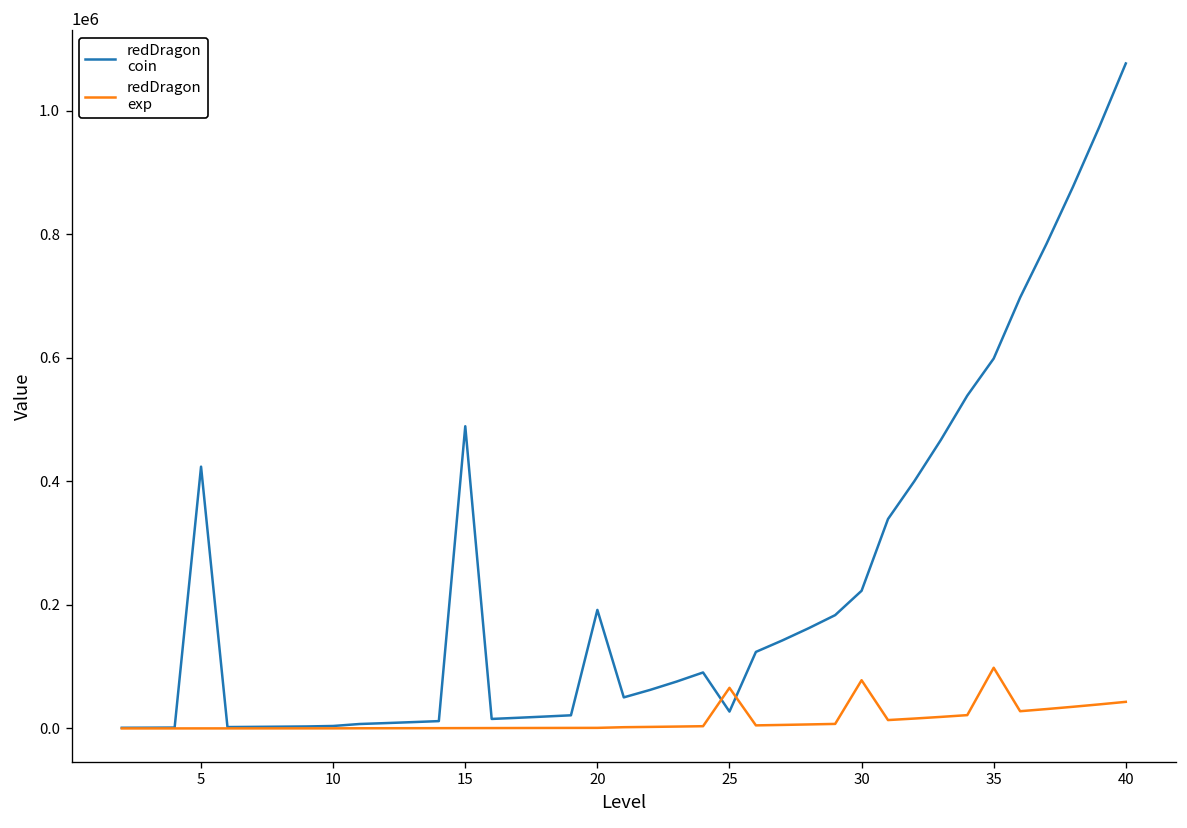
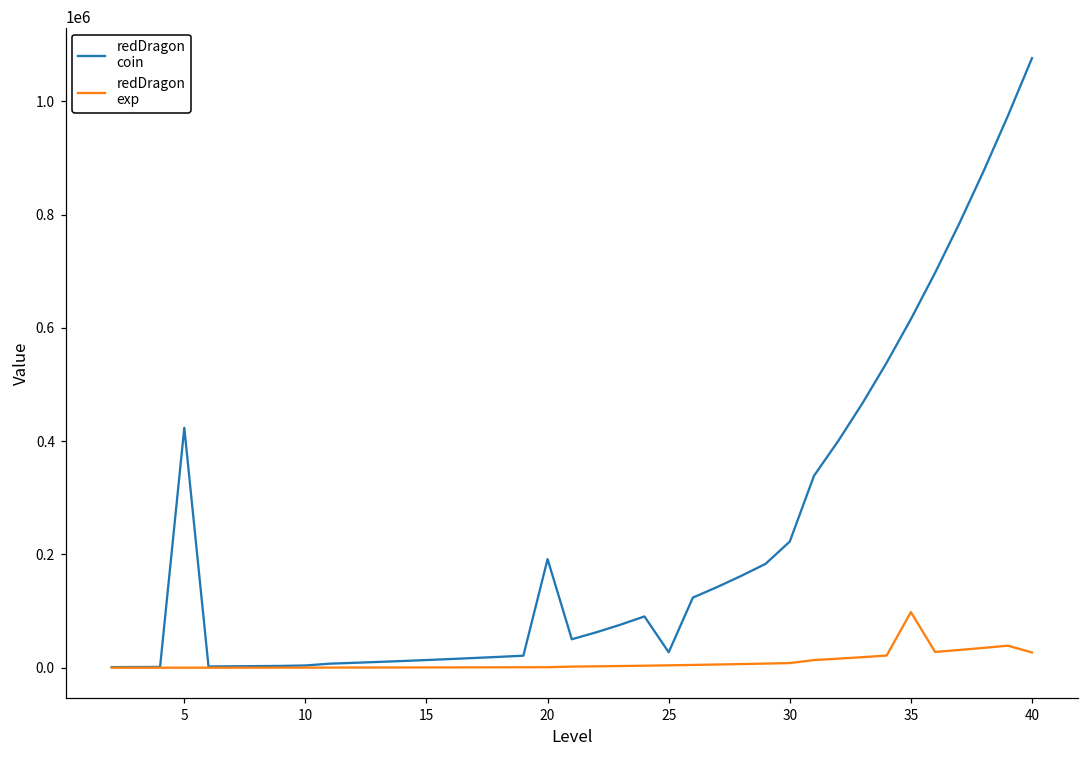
redDragon coin, 15: 490000 -> 10000
redDragon exp, 25: 70000 -> 0
redDragon exp, 30: 80000 -> 10000
redDragon coin, 35: 600000 -> 620000
redDragon exp, 40: 40000 -> 30000
